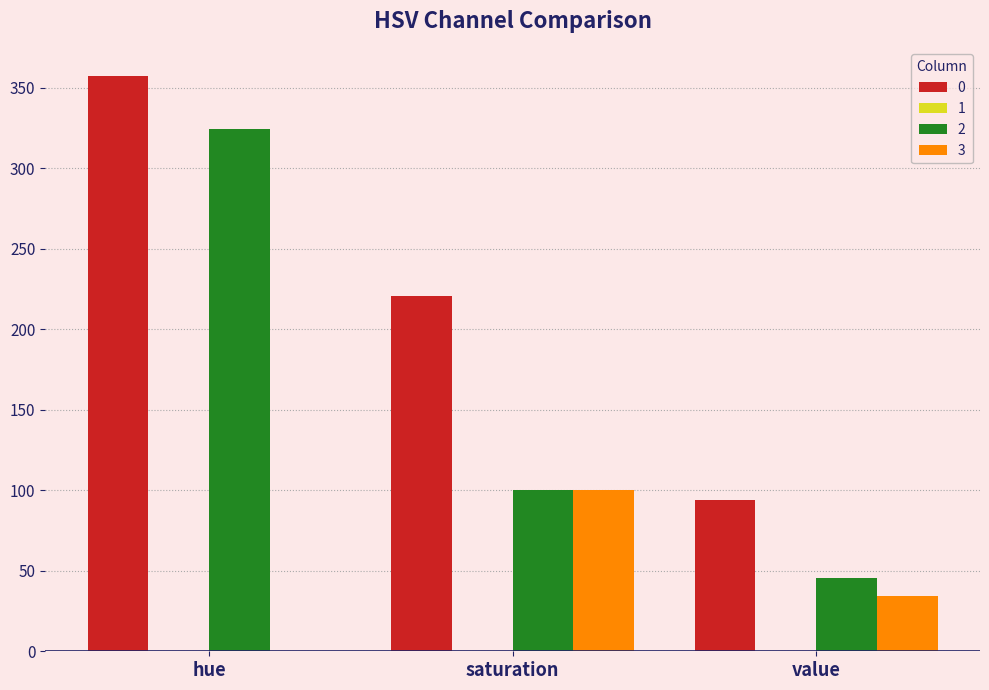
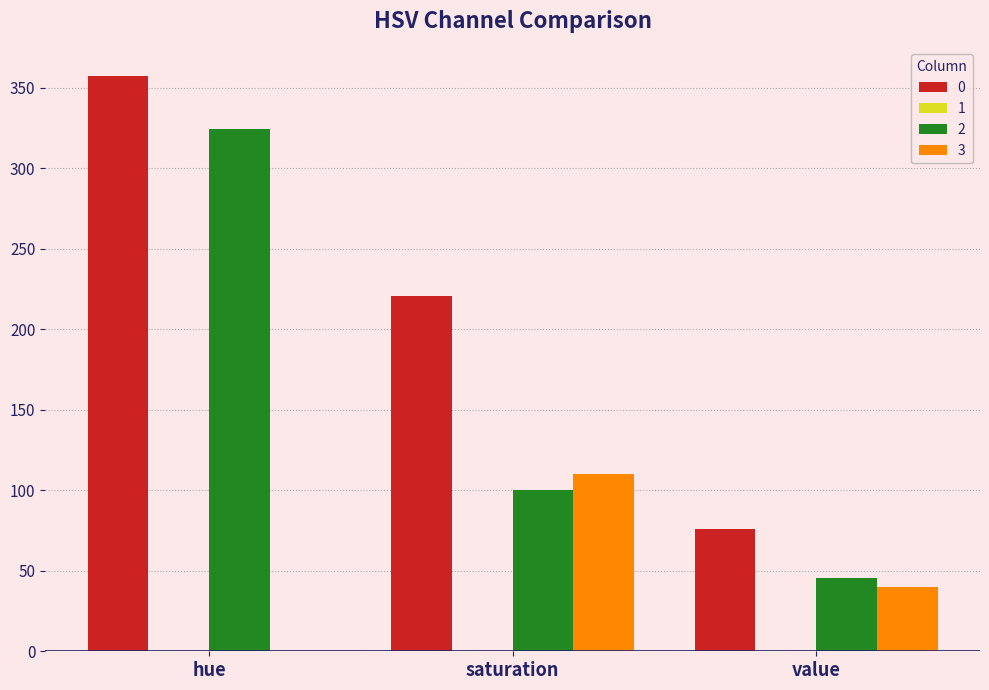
3, saturation: 100 -> 110
0, value: 94 -> 76
3, value: 34 -> 40
